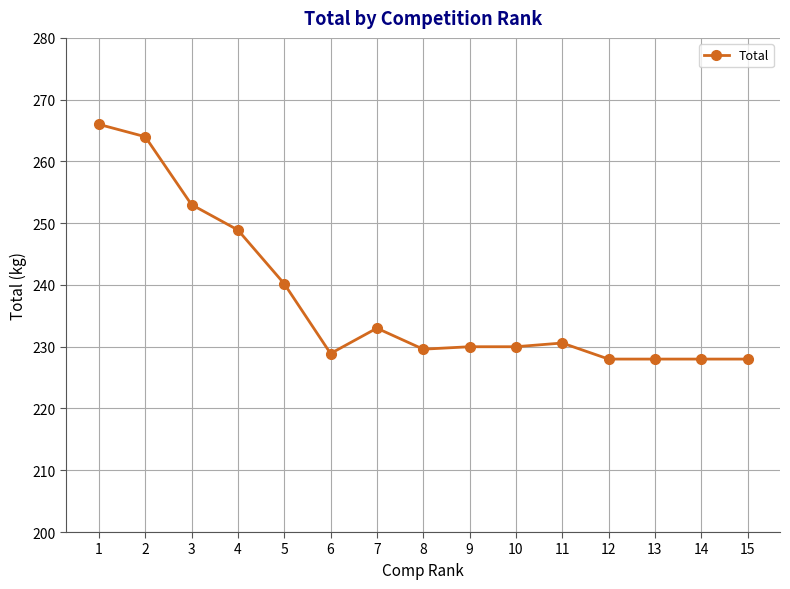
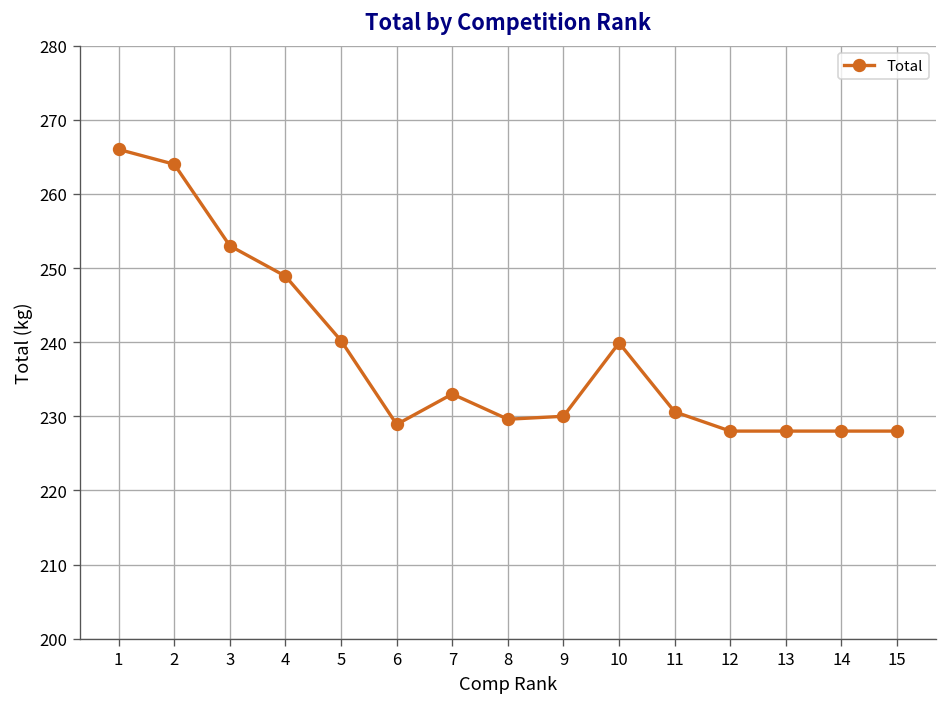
10: 230 -> 240
